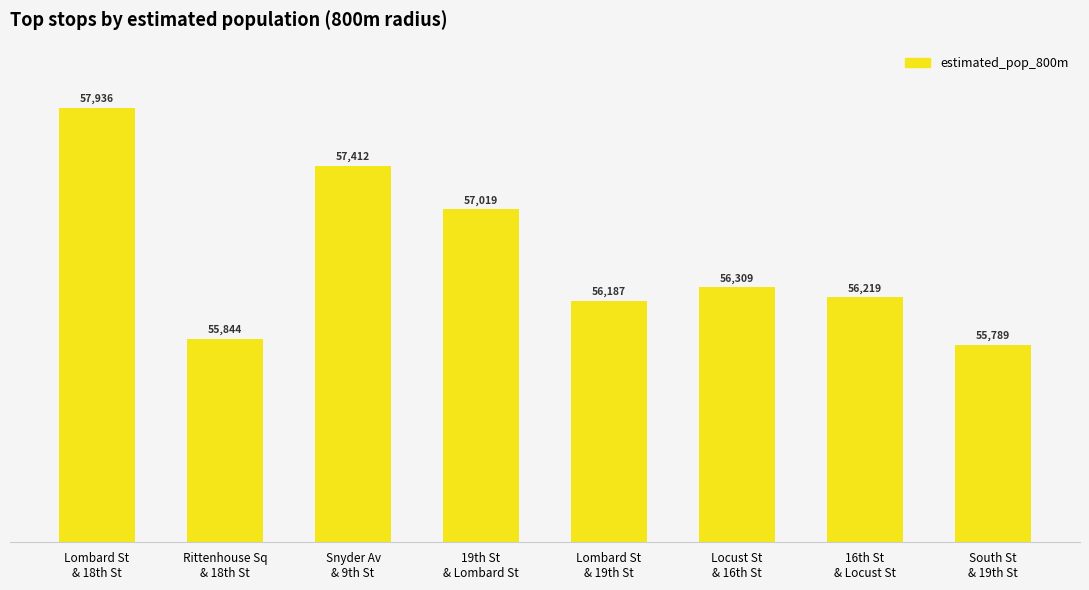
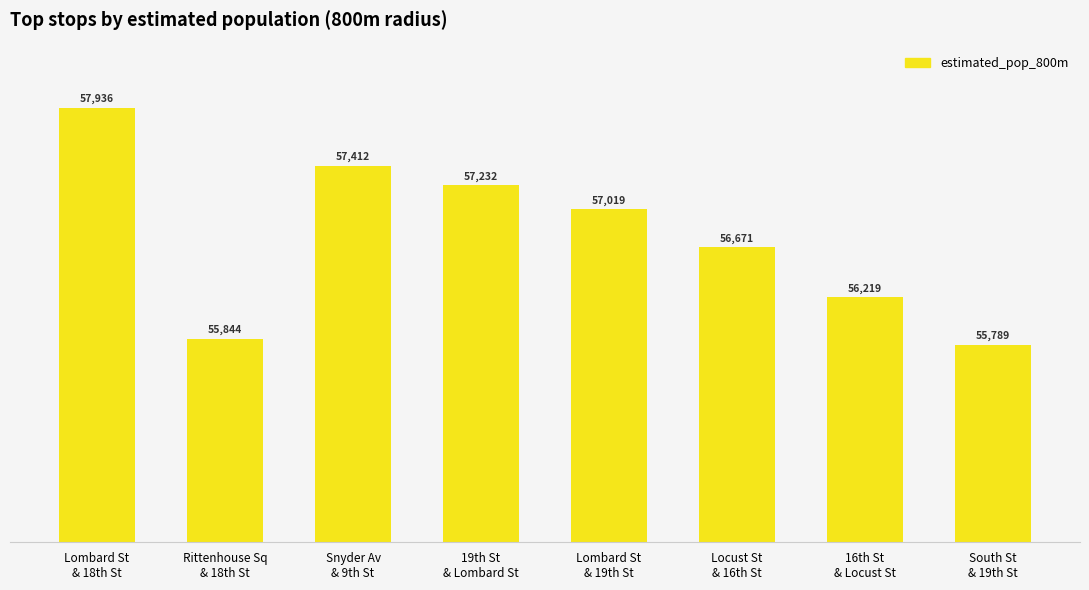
19th St & Lombard St: 57,019 -> 57,232
Lombard St & 19th St: 56,187 -> 57,019
Locust St & 16th St: 56,309 -> 56,671
